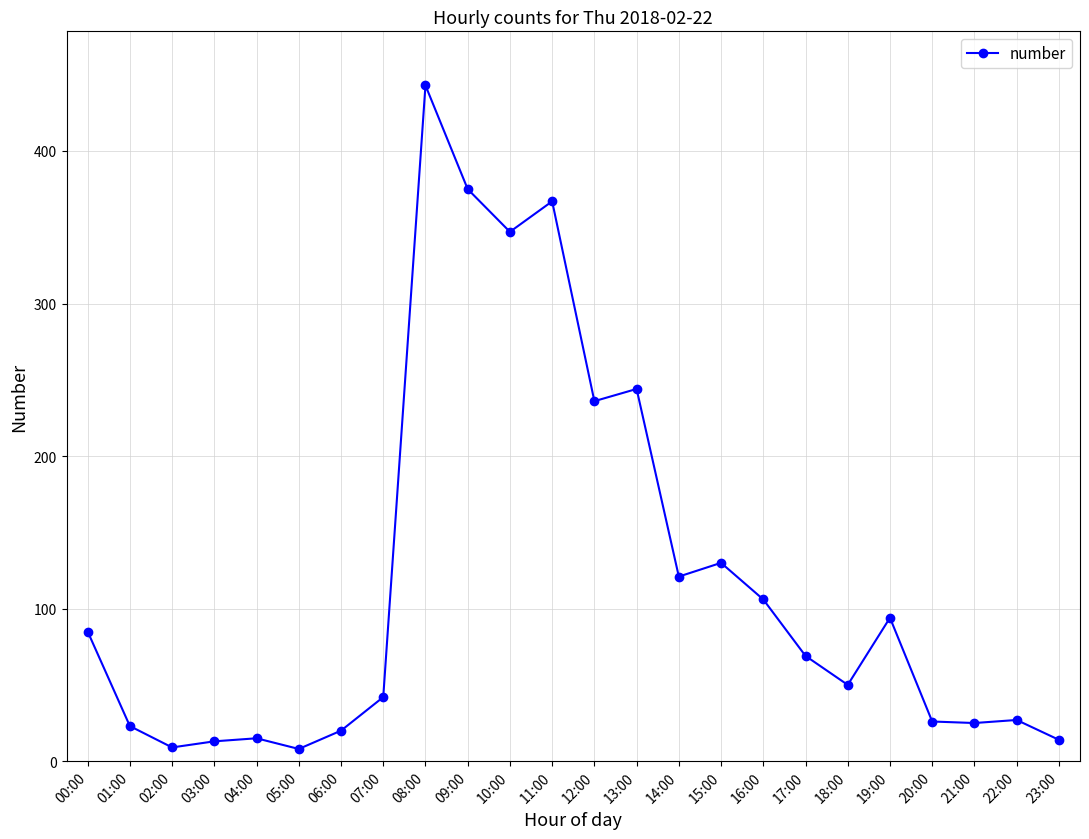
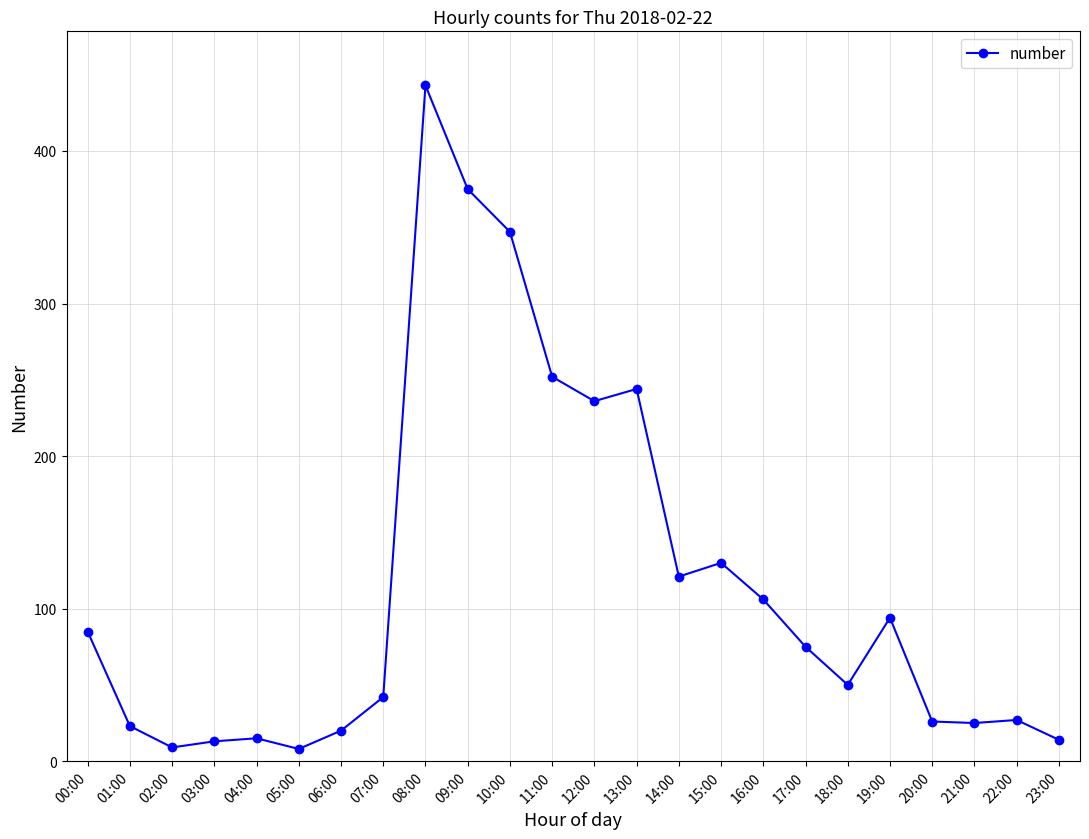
11:00: 367 -> 252
17:00: 69 -> 75
